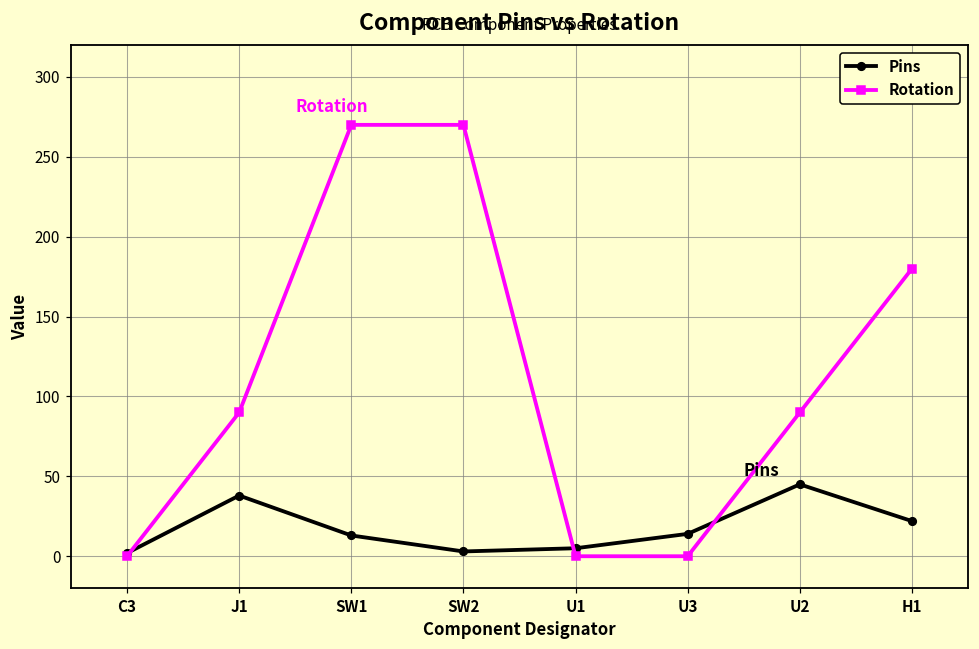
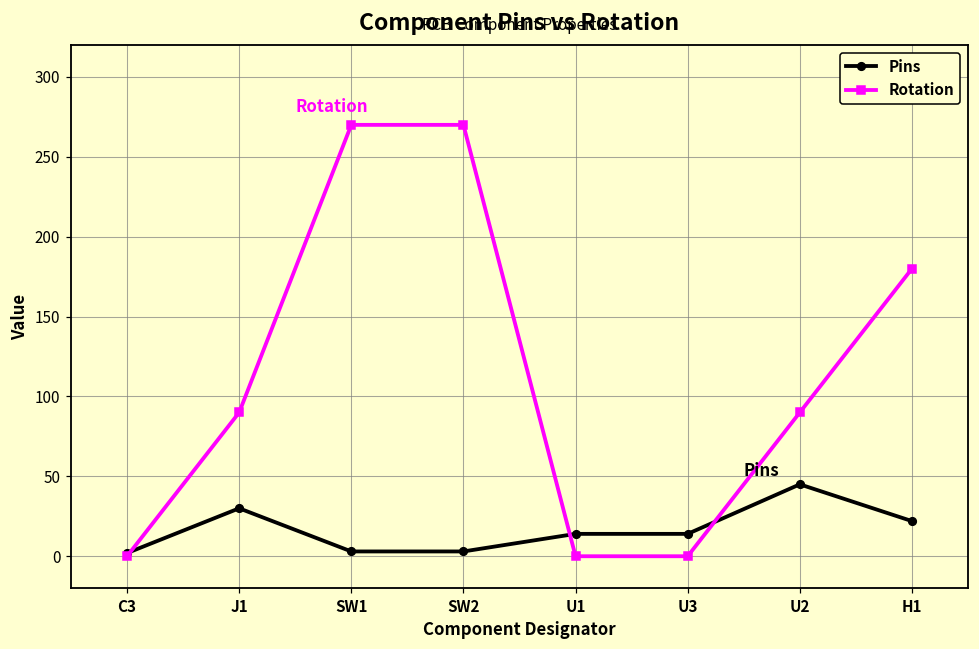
Pins, J1: 38 -> 30
Pins, SW1: 13 -> 3
Pins, U1: 5 -> 14
